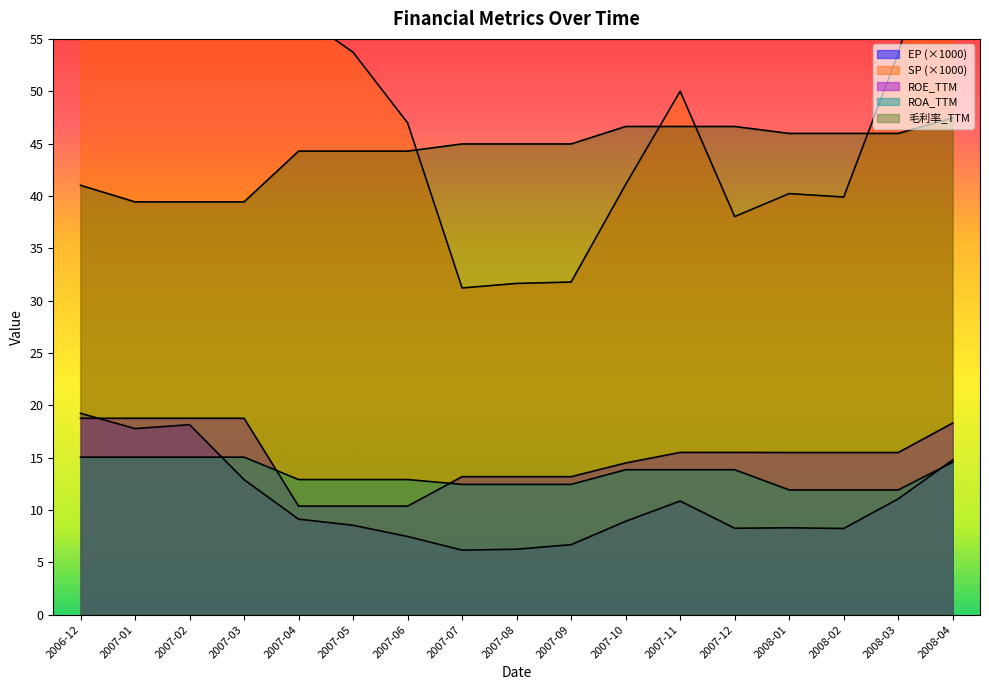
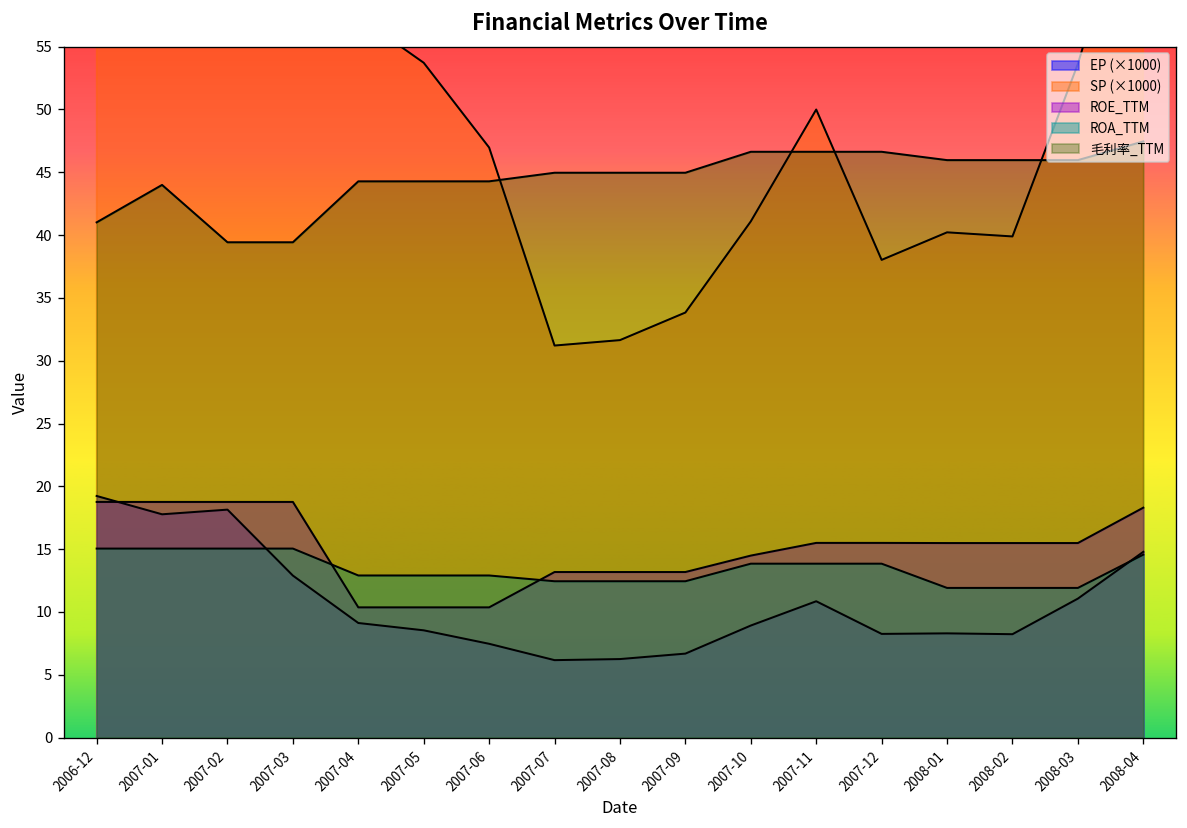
毛利率_TTM, 2007-01: 39.4 -> 44.0
SP (×1000), 2007-09: 31.8 -> 33.8
